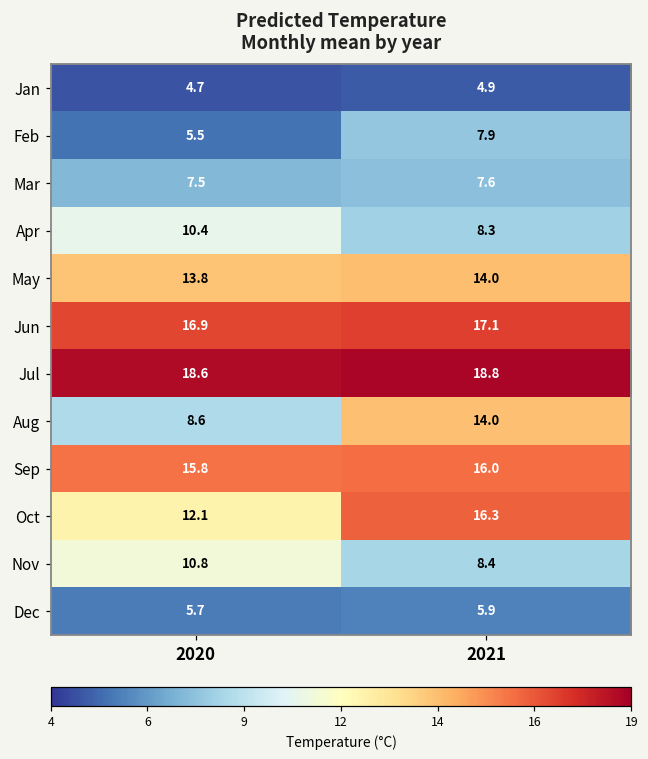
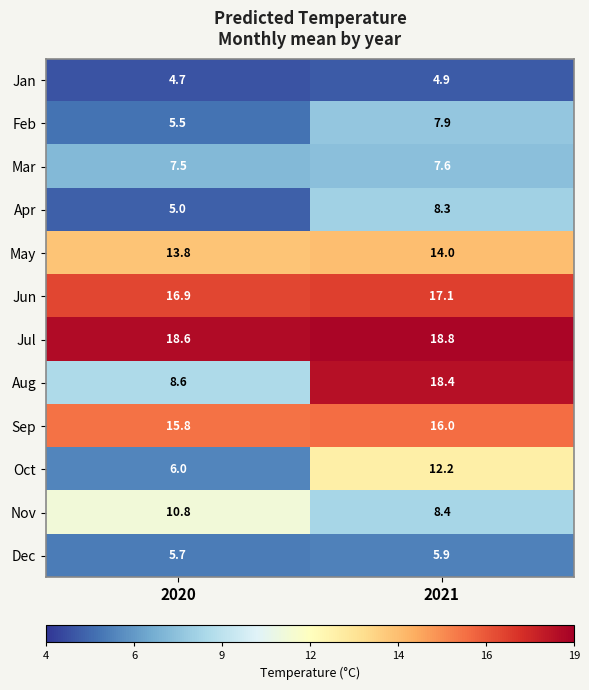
Apr, 2020: 10.4 -> 5.0
Aug, 2021: 14.0 -> 18.4
Oct, 2020: 12.1 -> 6.0
Oct, 2021: 16.3 -> 12.2
